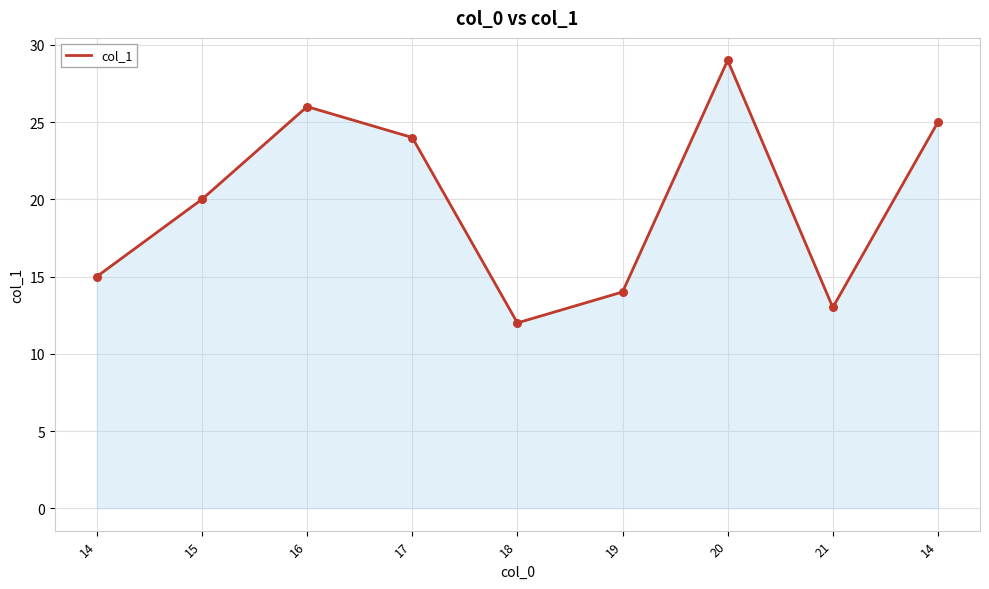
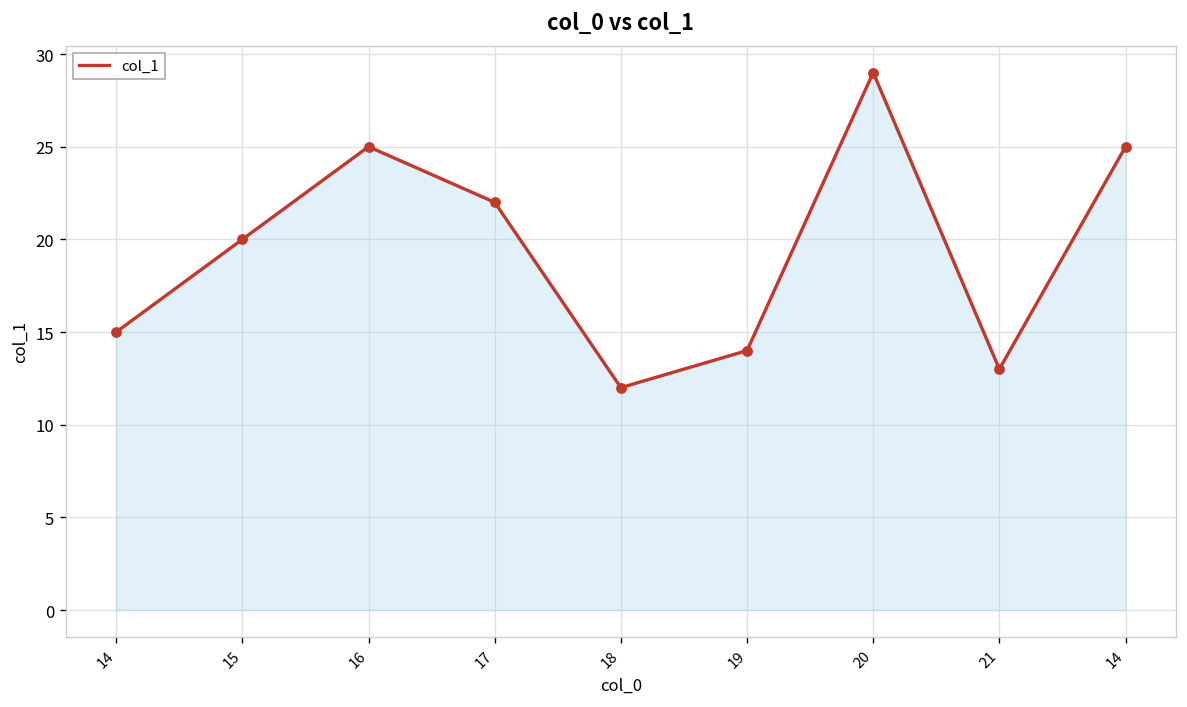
16: 26 -> 25
17: 24 -> 22
